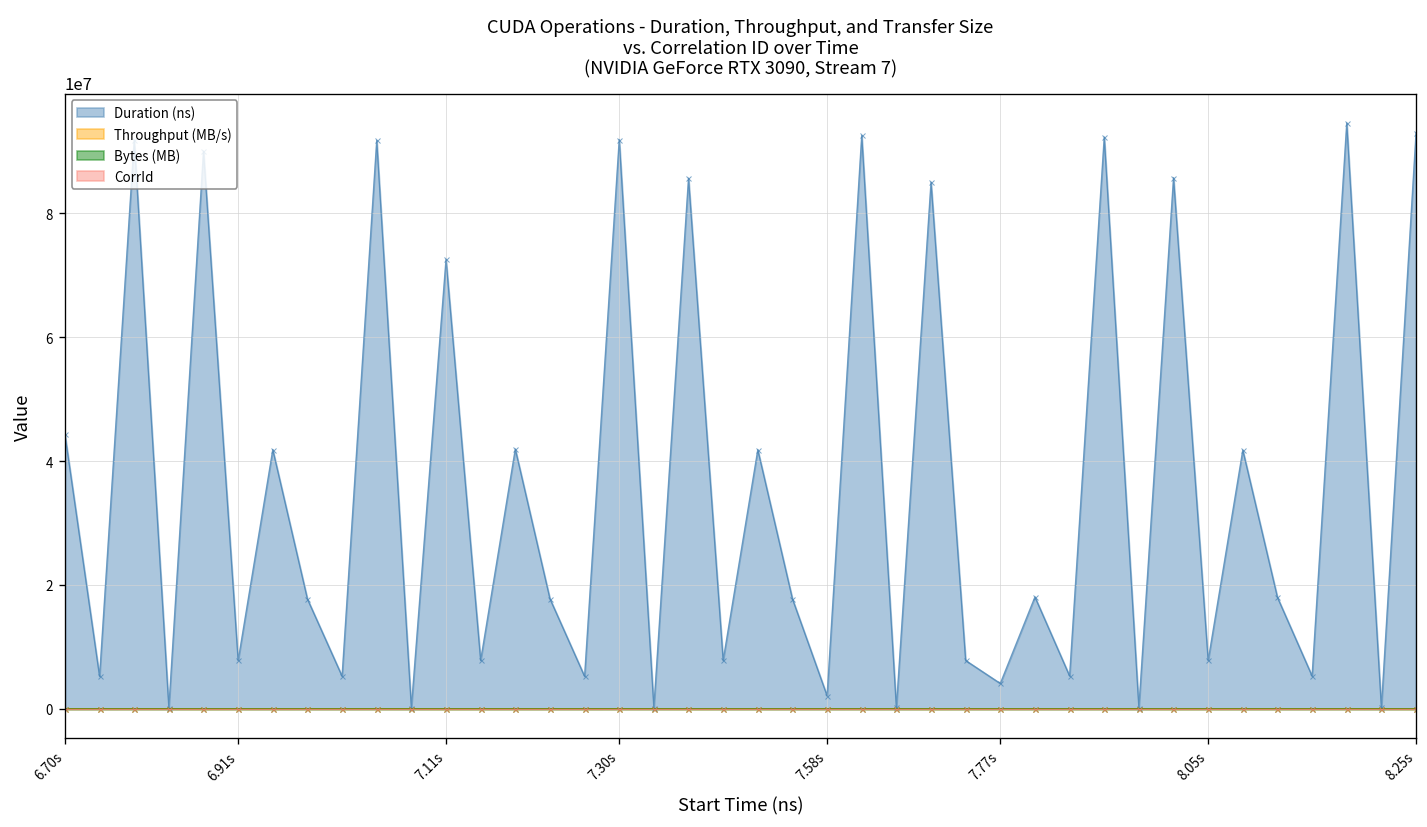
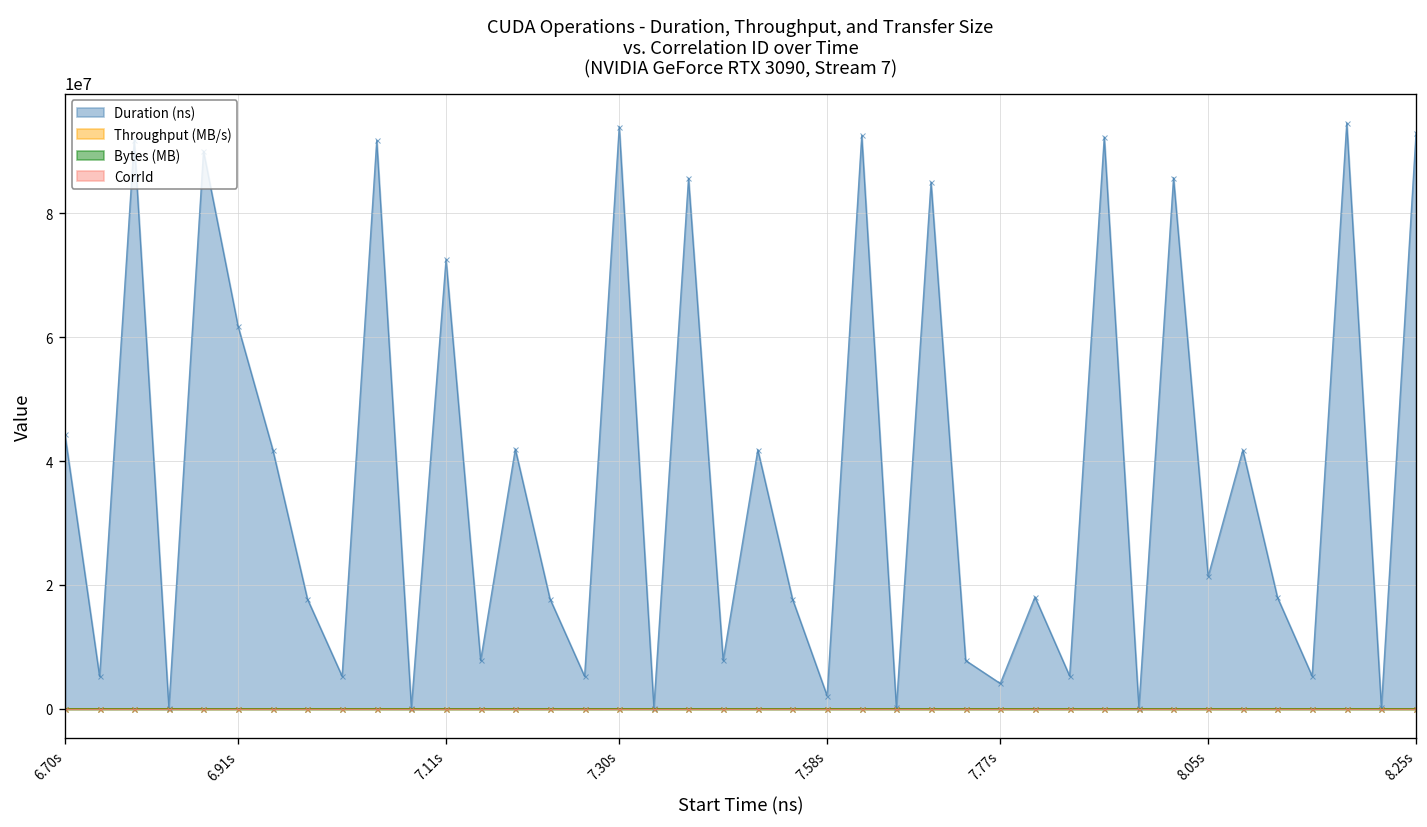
Duration (ns), 6.91s: 8000000 -> 62000000
Duration (ns), 7.30s: 92000000 -> 94000000
Duration (ns), 8.05s: 8000000 -> 21000000
